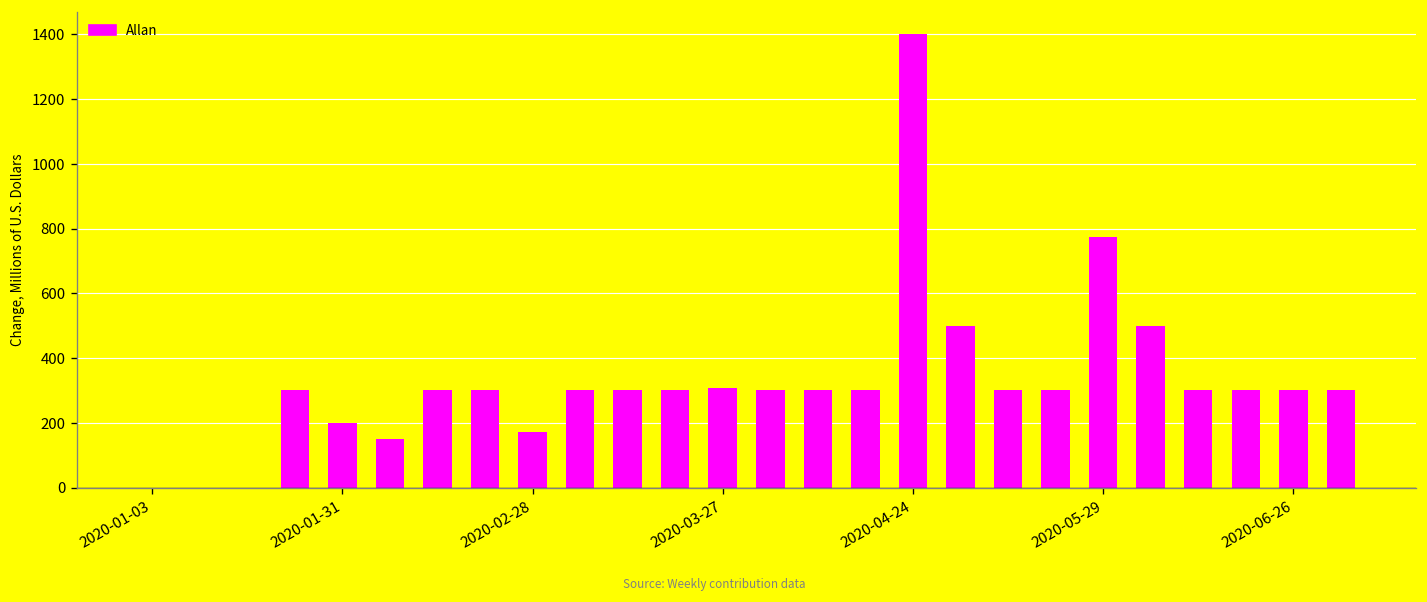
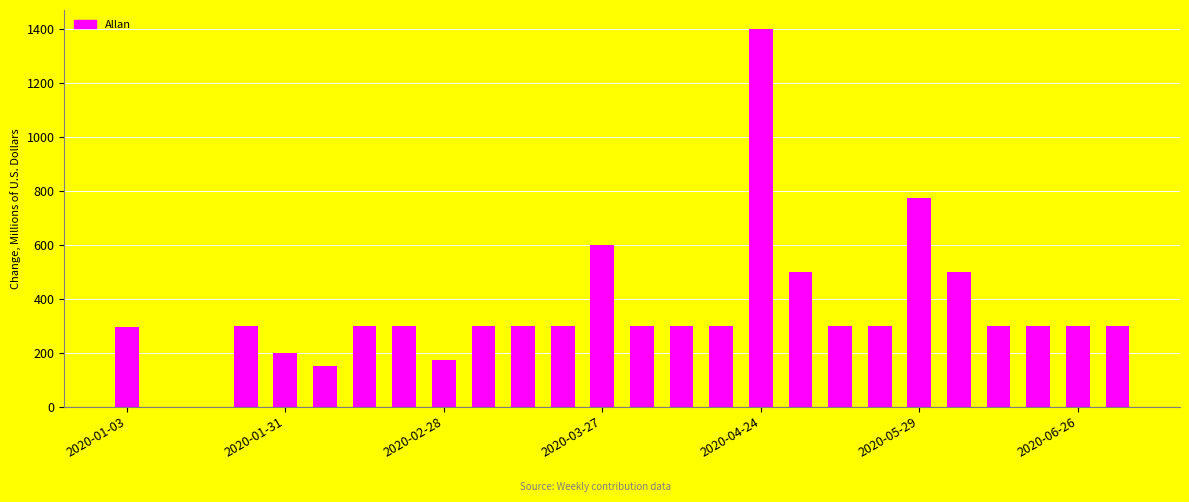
2020-01-03: 0 -> 290
2020-03-27: 310 -> 600
